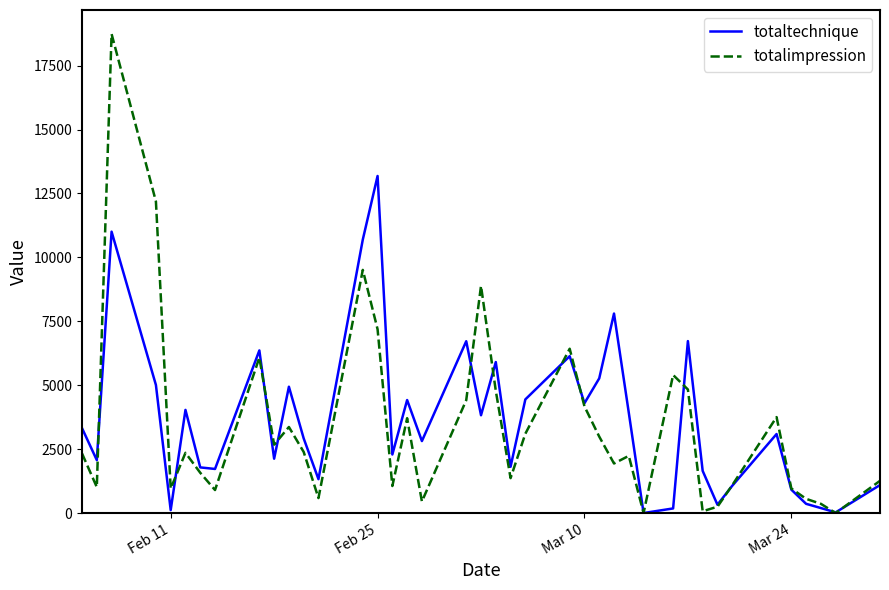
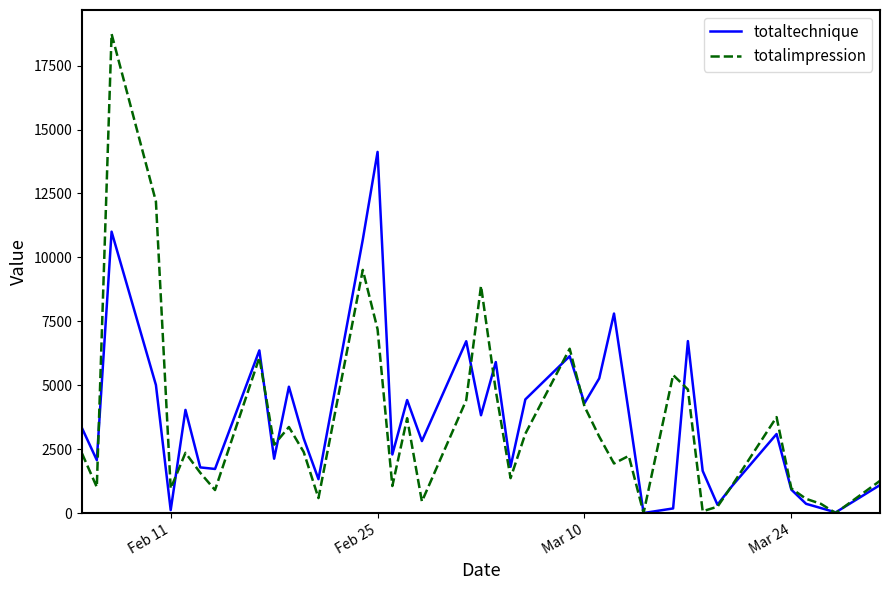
totaltechnique, Feb 25: 13200 -> 14100
